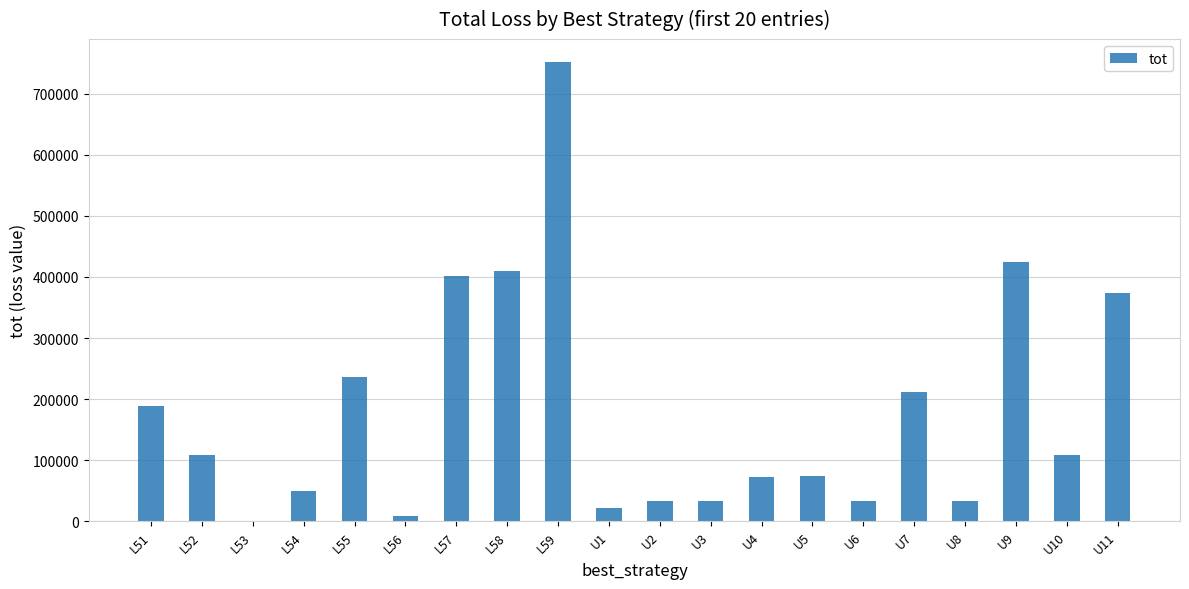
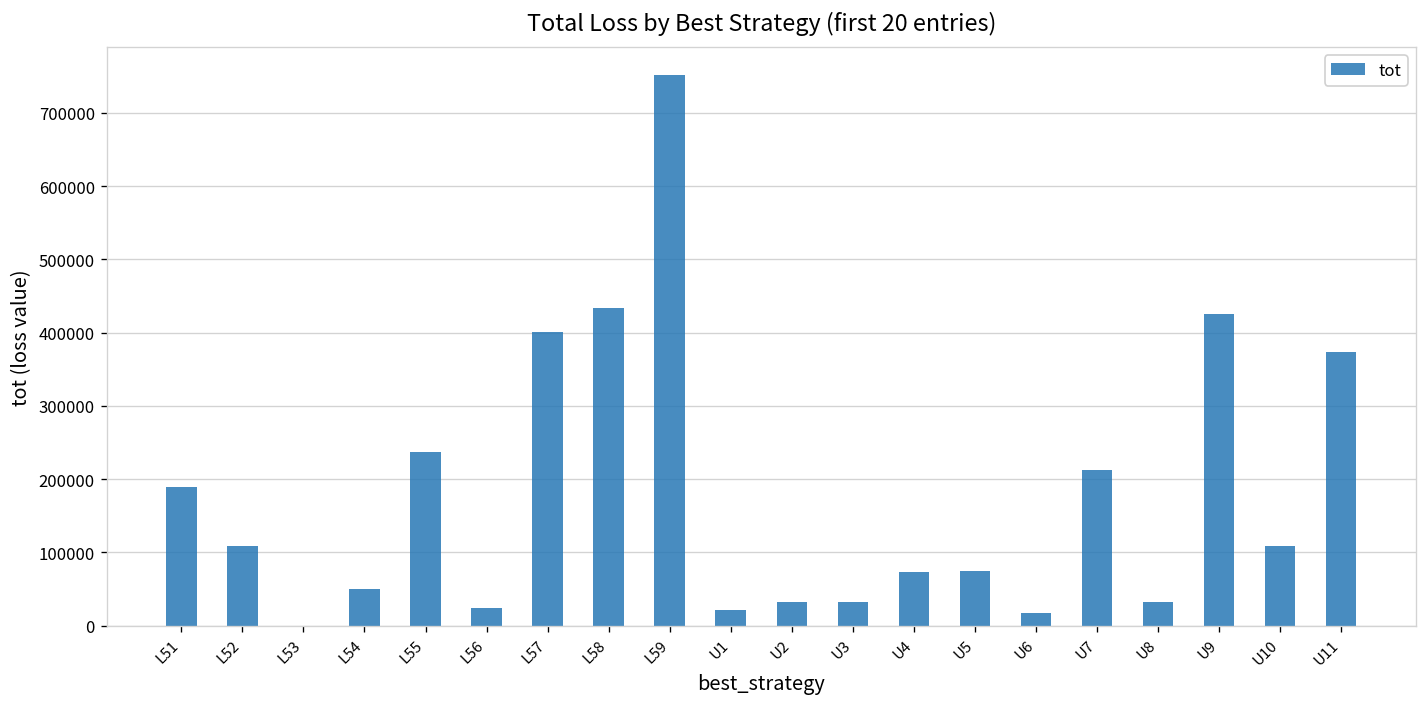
L56: 10000 -> 20000
L58: 410000 -> 430000
U6: 30000 -> 20000
